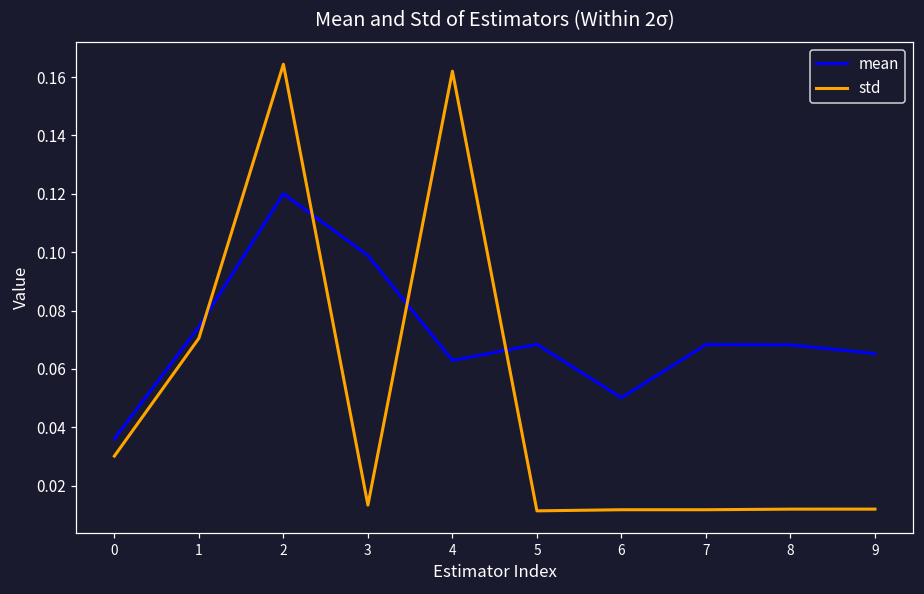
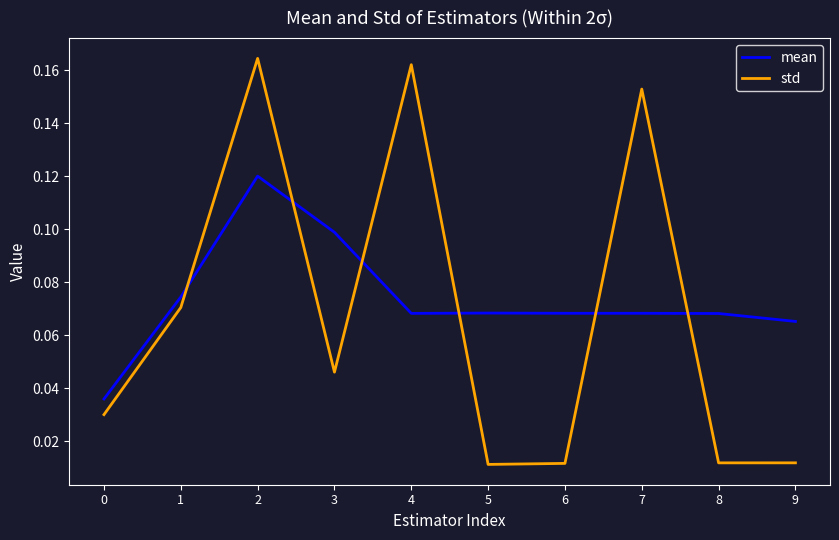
std, 3: 0.013 -> 0.046
mean, 4: 0.063 -> 0.068
mean, 6: 0.050 -> 0.068
std, 7: 0.012 -> 0.153
